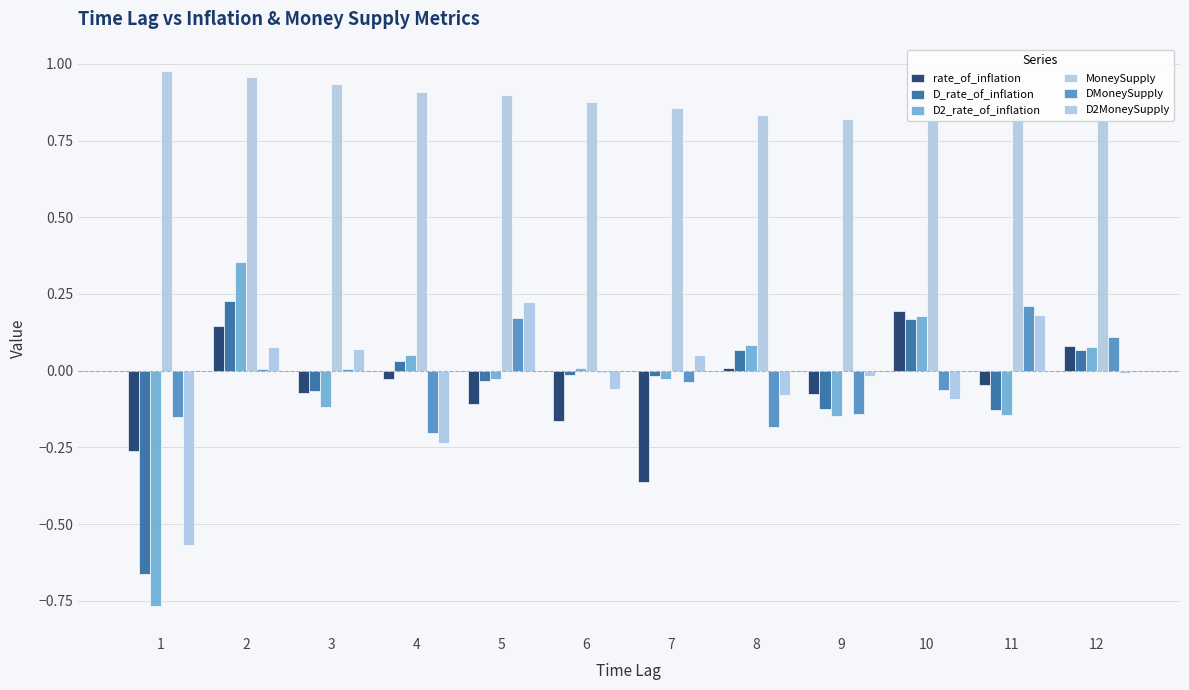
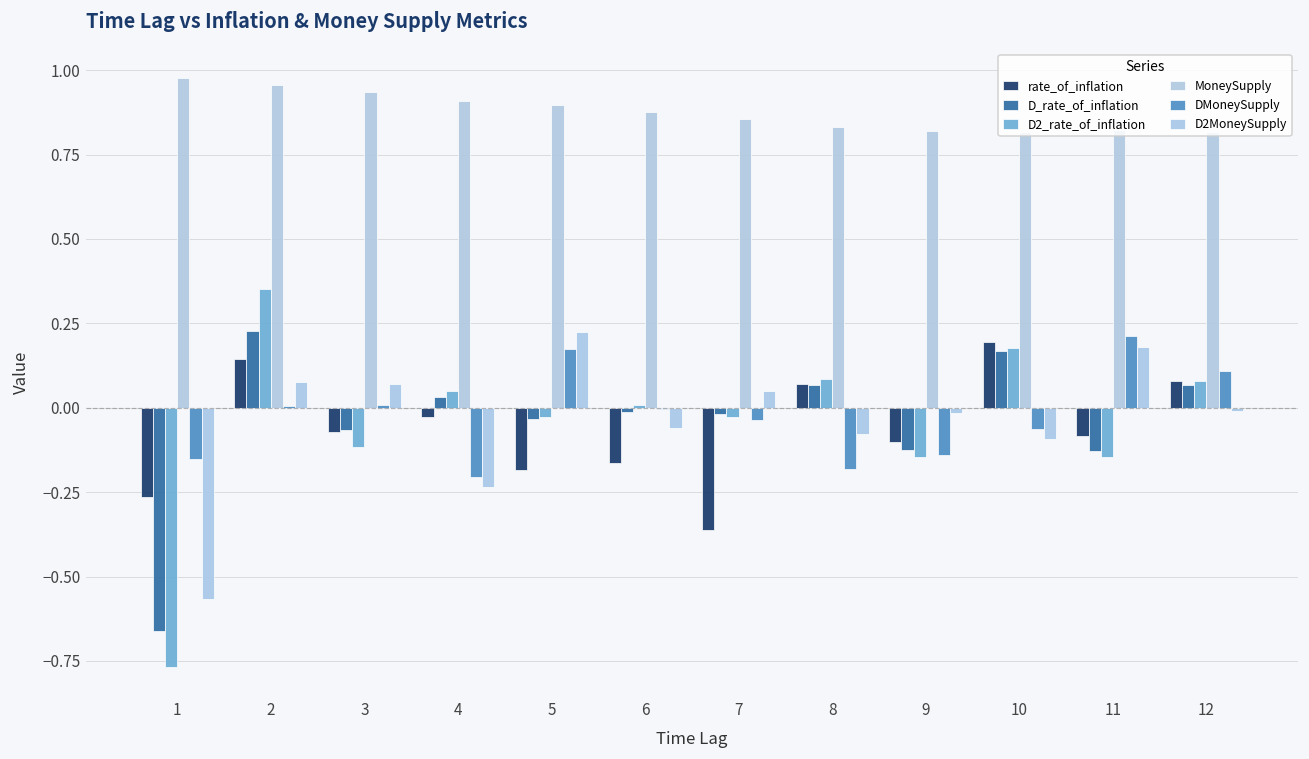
rate_of_inflation, 5: -0.11 -> -0.18
rate_of_inflation, 8: 0.01 -> 0.07
rate_of_inflation, 9: -0.08 -> -0.10
rate_of_inflation, 11: -0.05 -> -0.08
